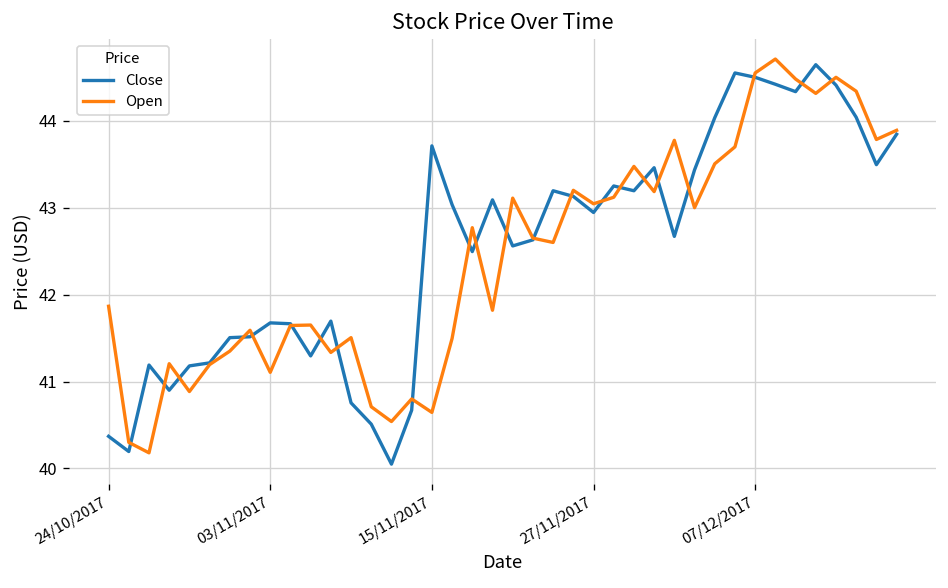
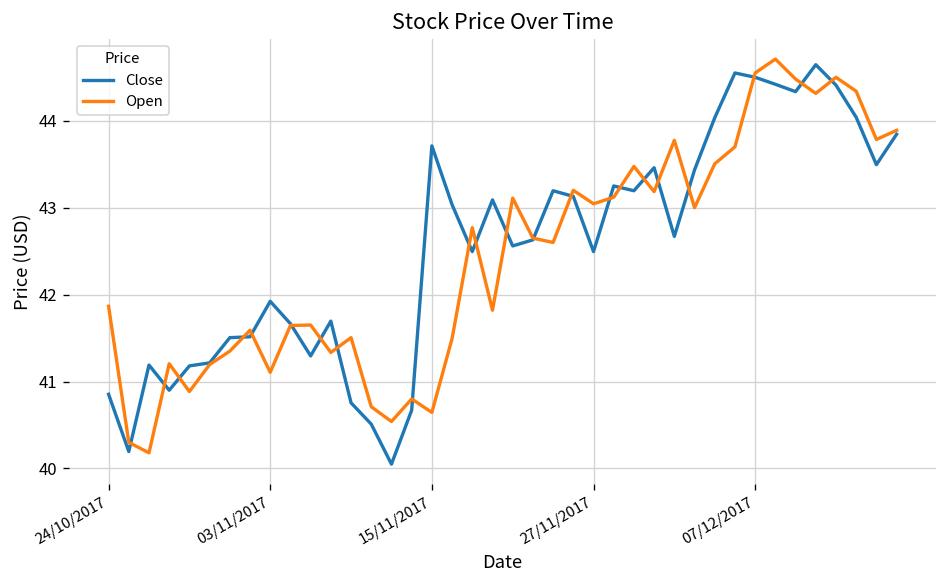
Close, 24/10/2017: 40.4 -> 40.9
Close, 03/11/2017: 41.7 -> 41.9
Close, 27/11/2017: 42.9 -> 42.5
